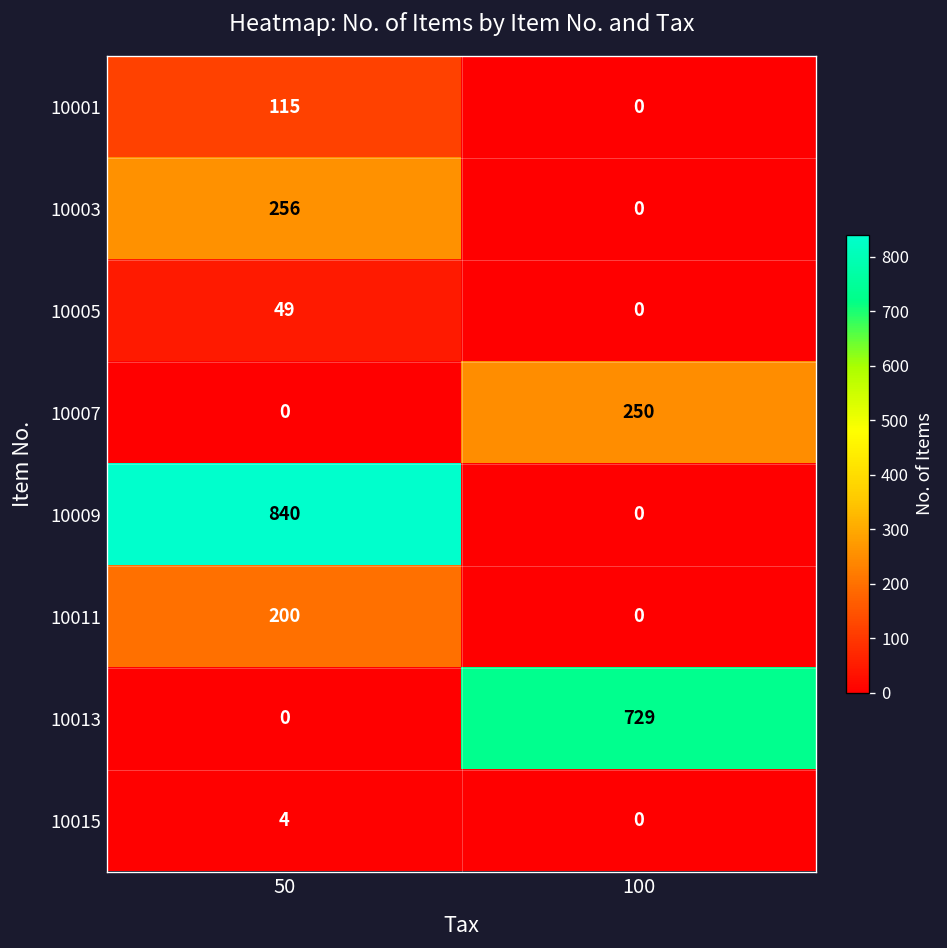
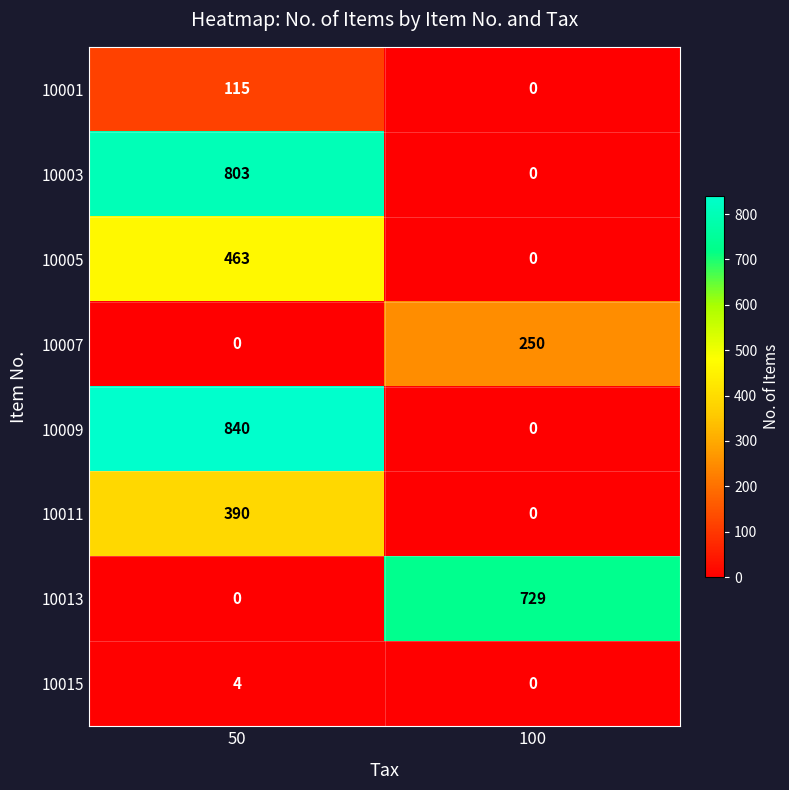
10003, 50: 256 -> 803
10005, 50: 49 -> 463
10011, 50: 200 -> 390
